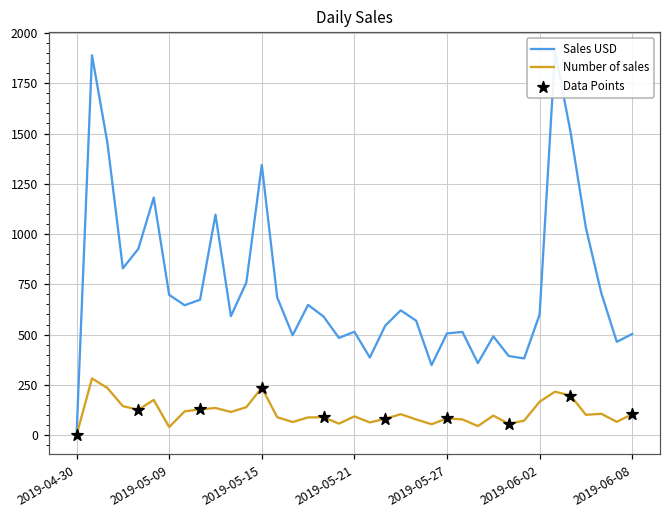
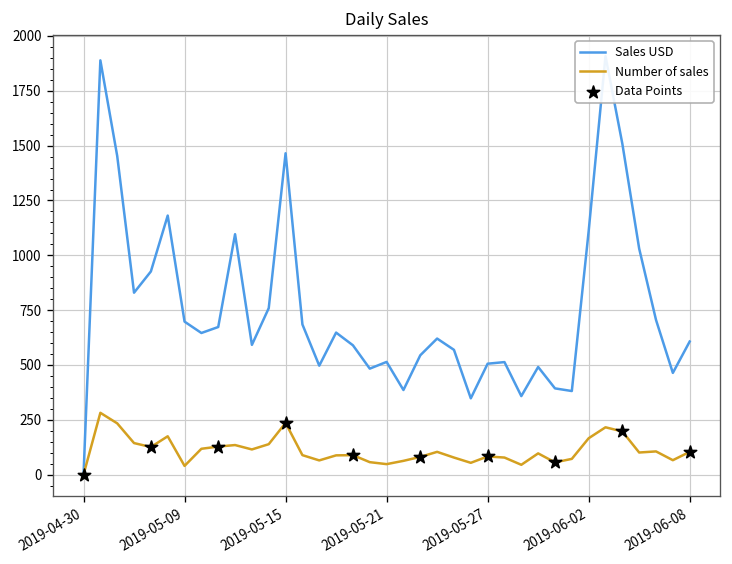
Sales USD, 2019-05-15: 1340 -> 1470
Number of sales, 2019-05-21: 90 -> 50
Sales USD, 2019-06-02: 600 -> 1110
Sales USD, 2019-06-08: 500 -> 610
